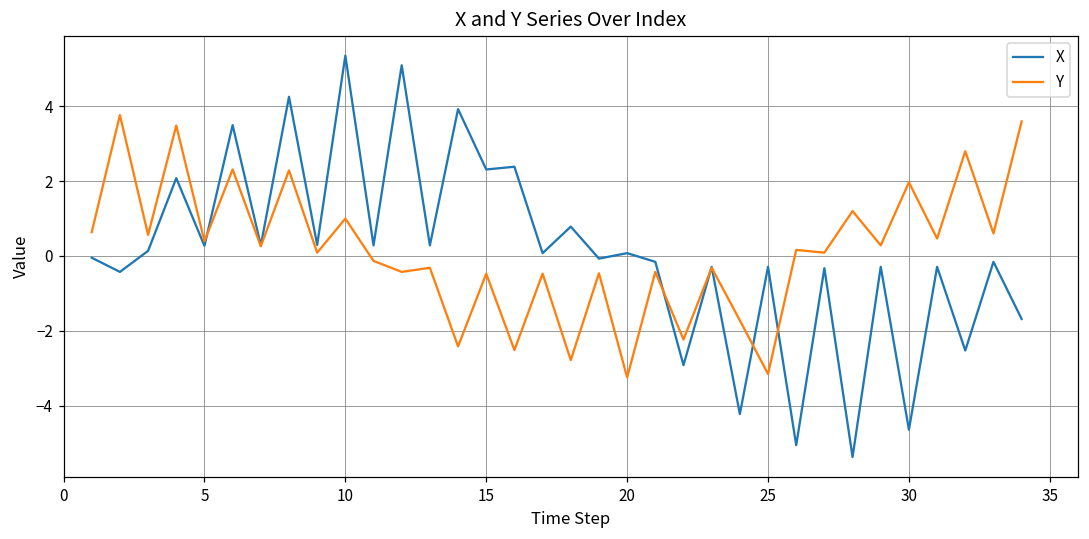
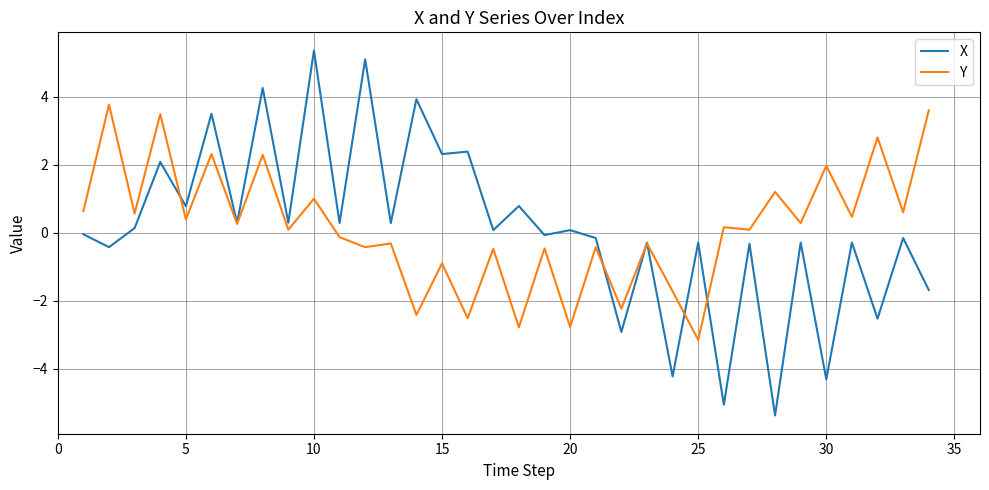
X, 5: 0.3 -> 0.8
Y, 15: -0.5 -> -0.9
Y, 20: -3.2 -> -2.8
X, 30: -4.6 -> -4.3
